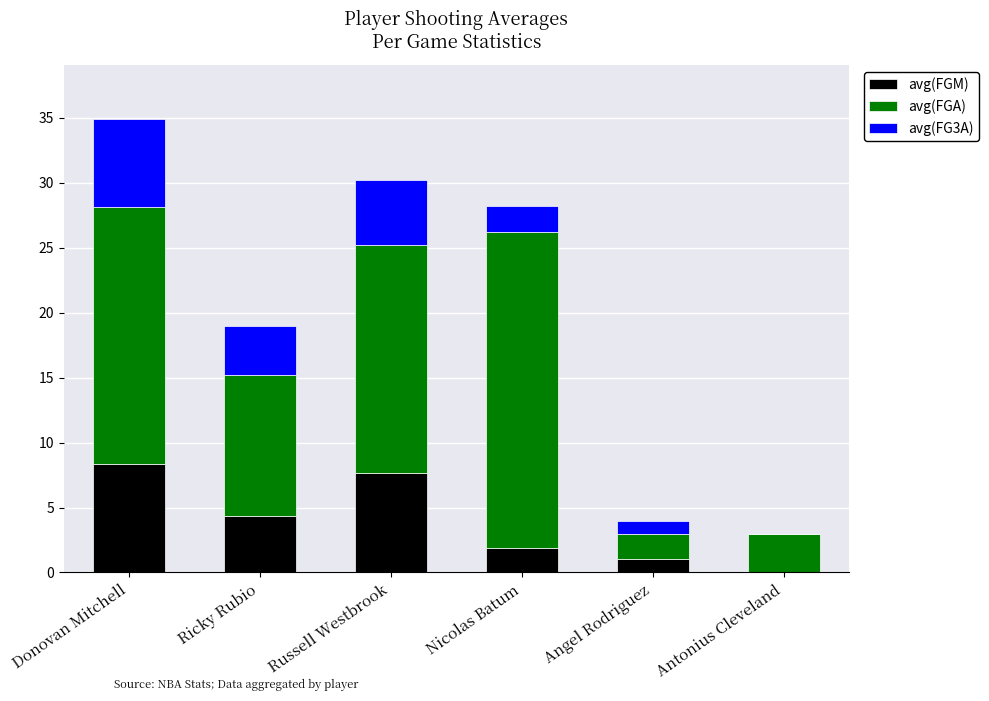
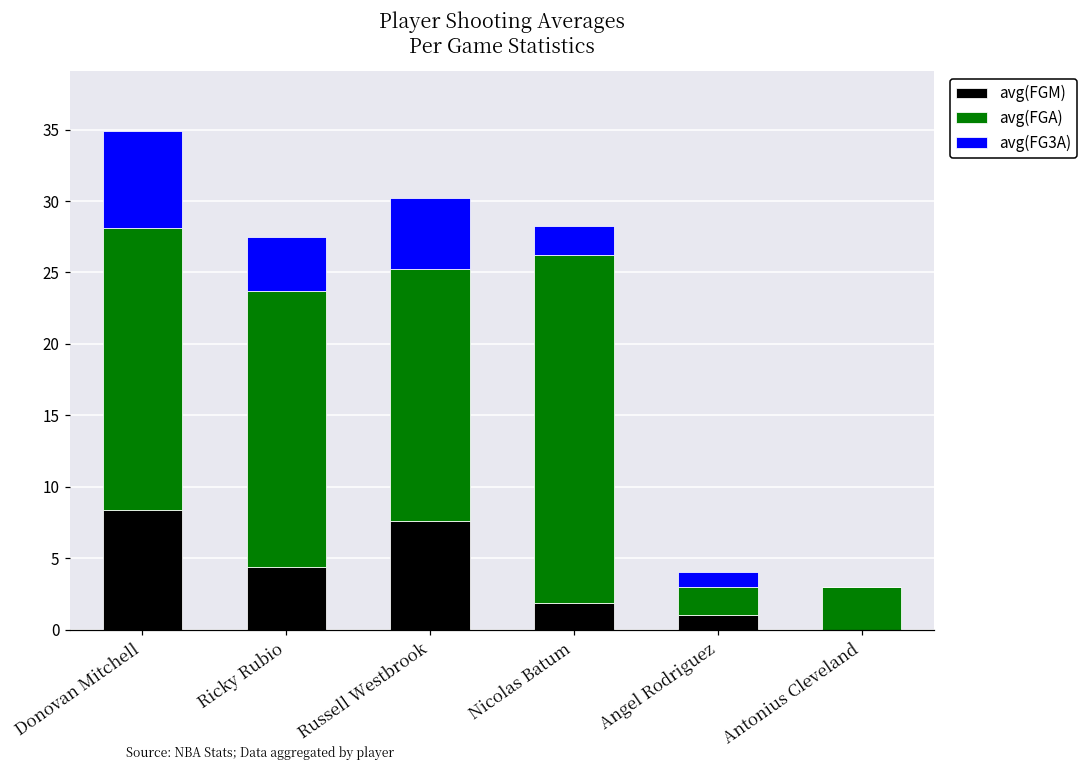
avg(FGA), Ricky Rubio: 10.9 -> 19.3
